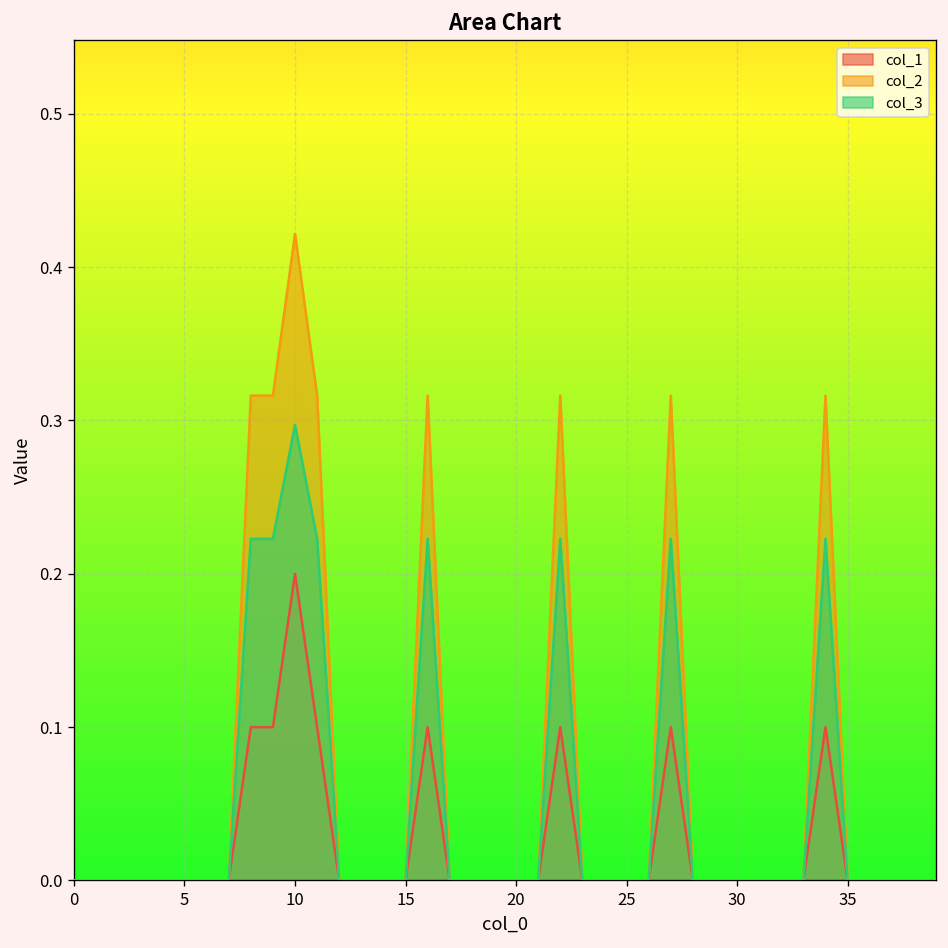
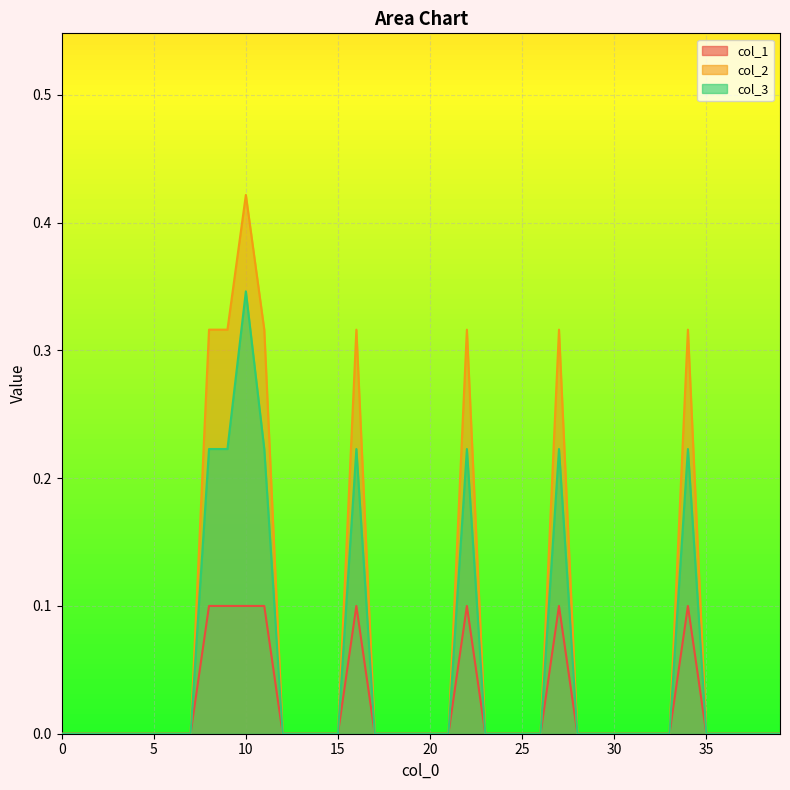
col_1, 10: 0.2 -> 0.1
col_3, 10: 0.297 -> 0.346
